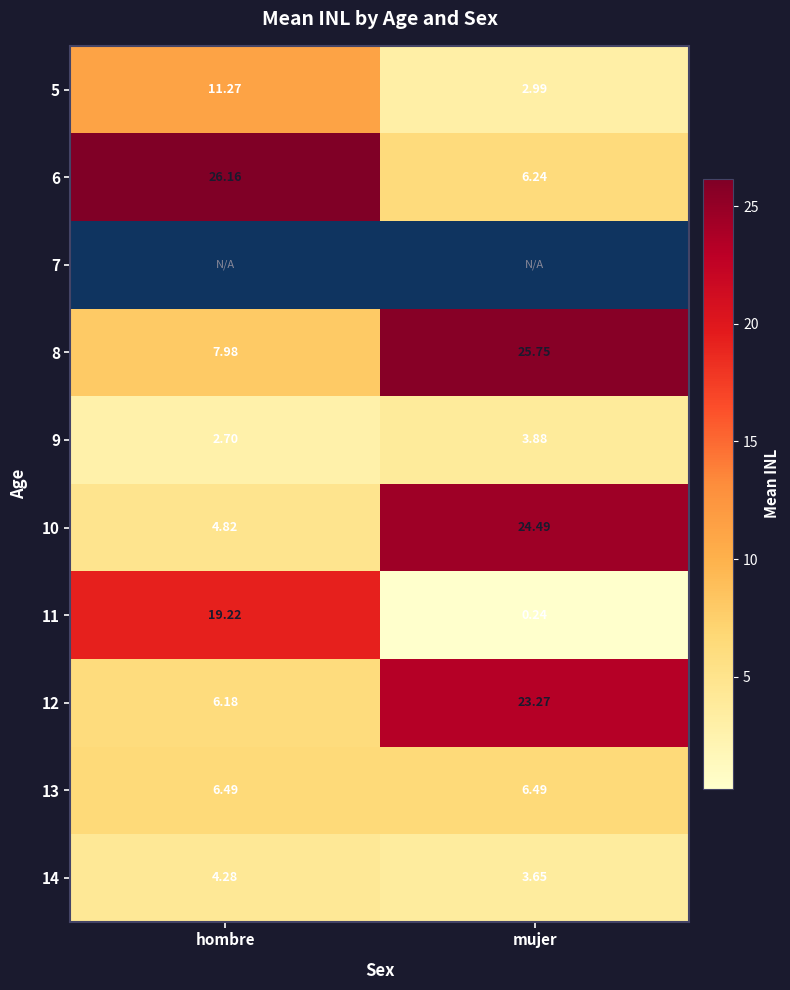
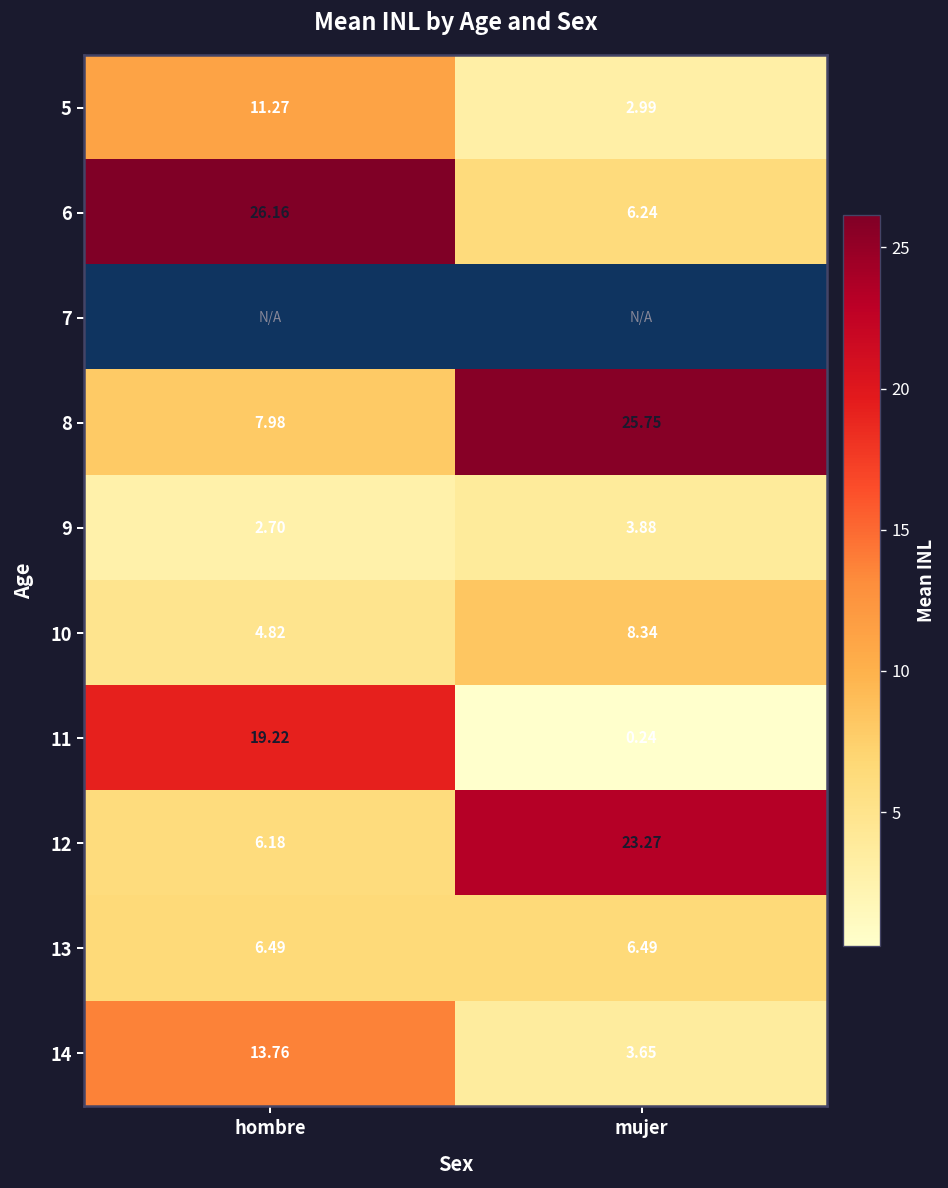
10, mujer: 24.49 -> 8.34
14, hombre: 4.28 -> 13.76
